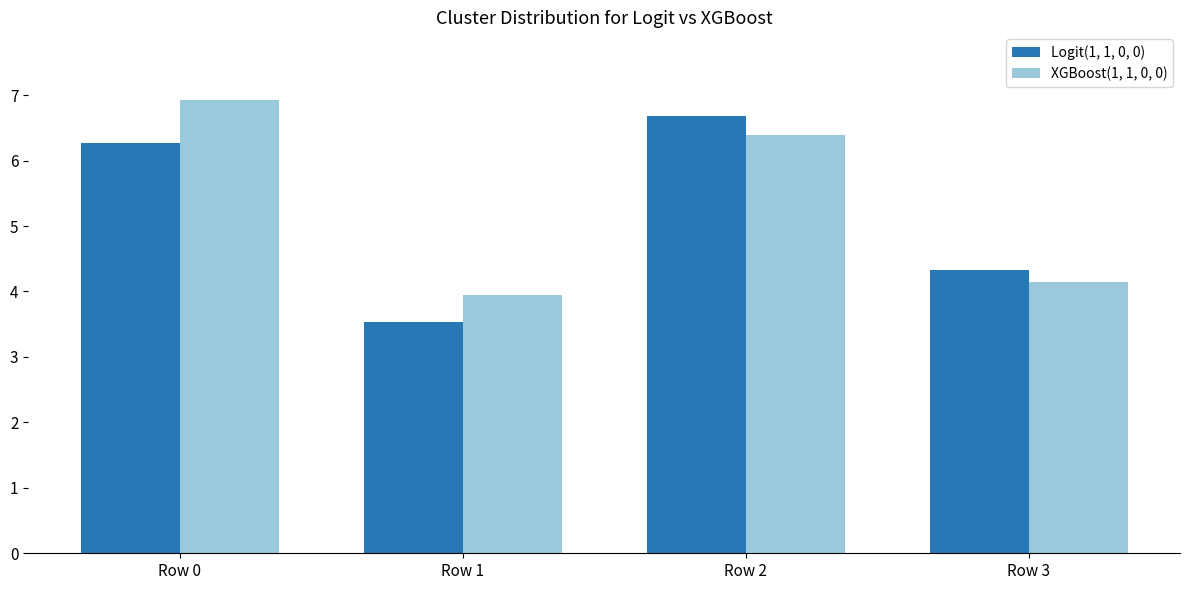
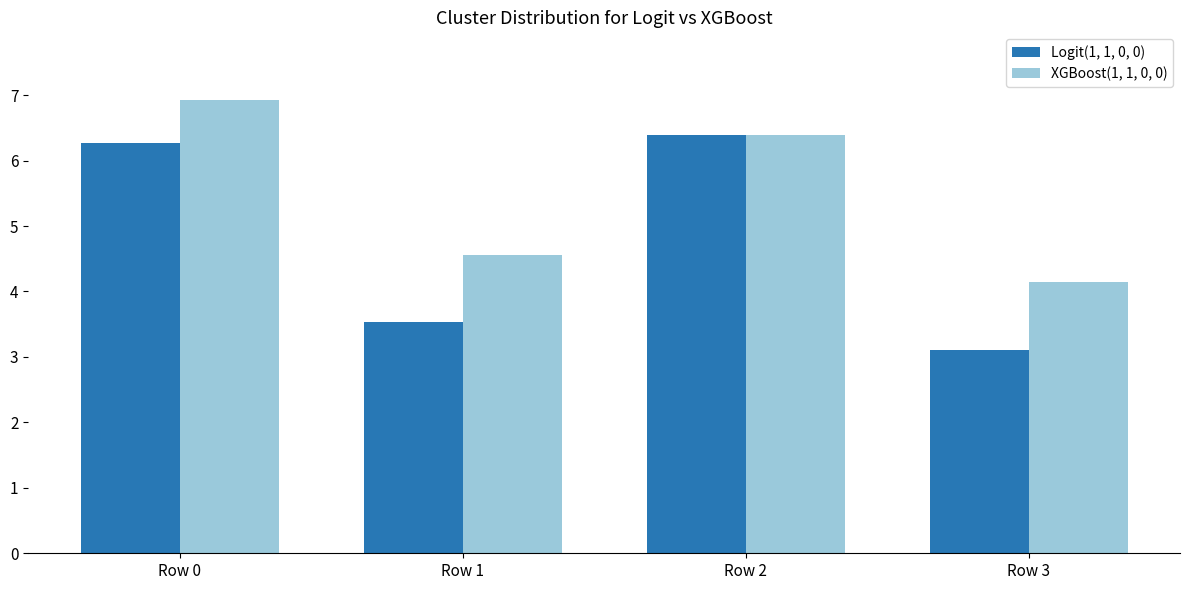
XGBoost(1, 1, 0, 0), Row 1: 3.9 -> 4.6
Logit(1, 1, 0, 0), Row 2: 6.7 -> 6.4
Logit(1, 1, 0, 0), Row 3: 4.3 -> 3.1
